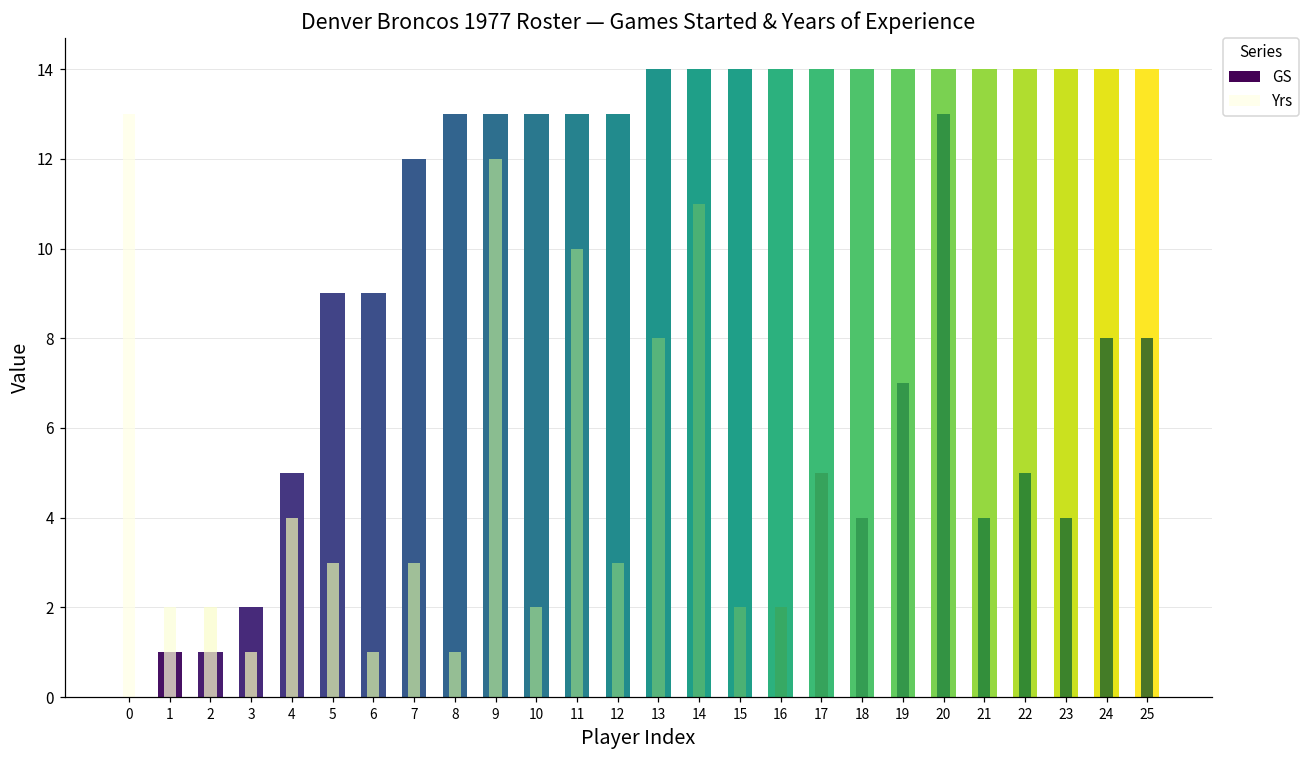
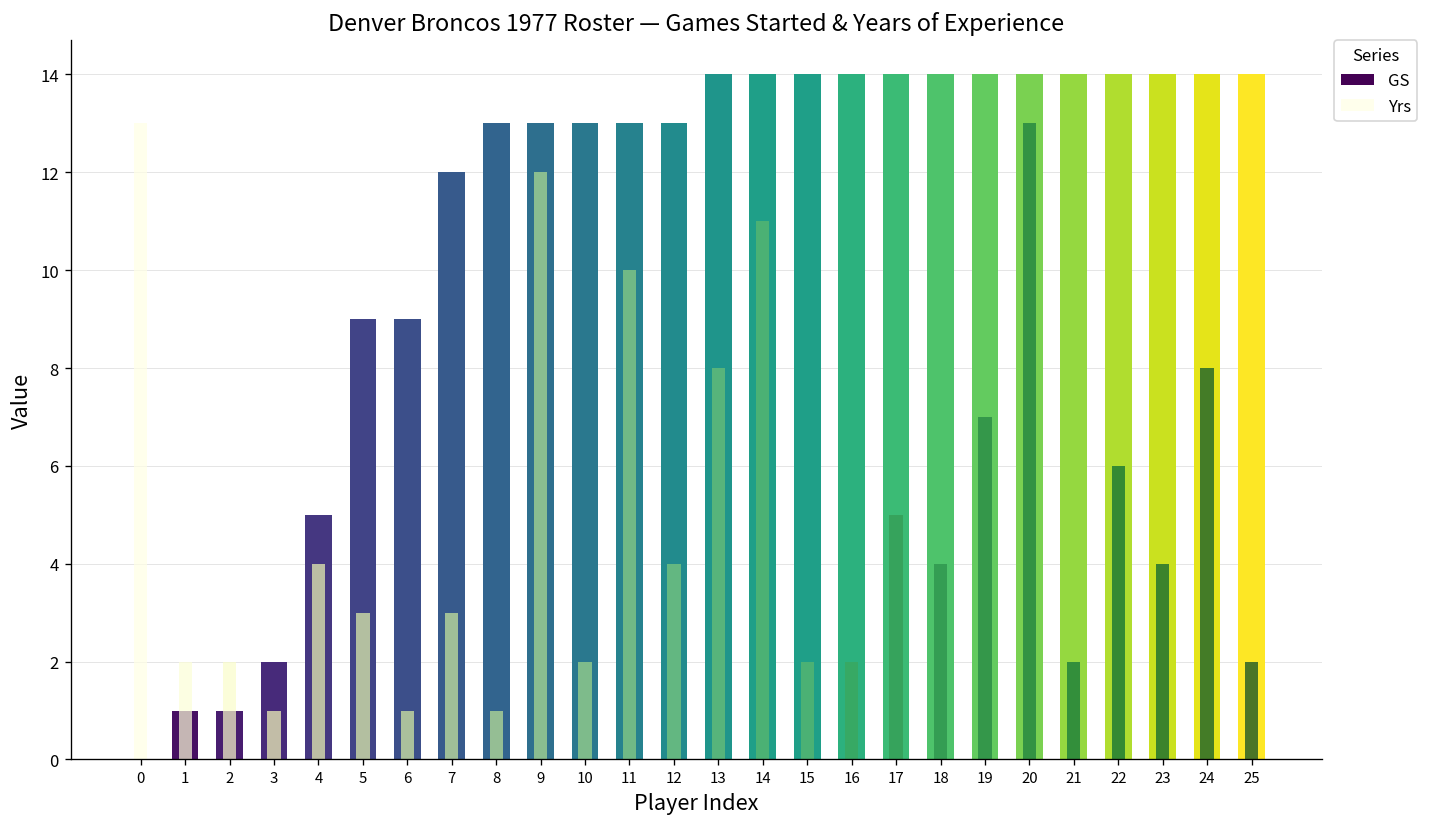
Yrs, 12: 3 -> 4
Yrs, 21: 4 -> 2
Yrs, 22: 5 -> 6
Yrs, 25: 8 -> 2
